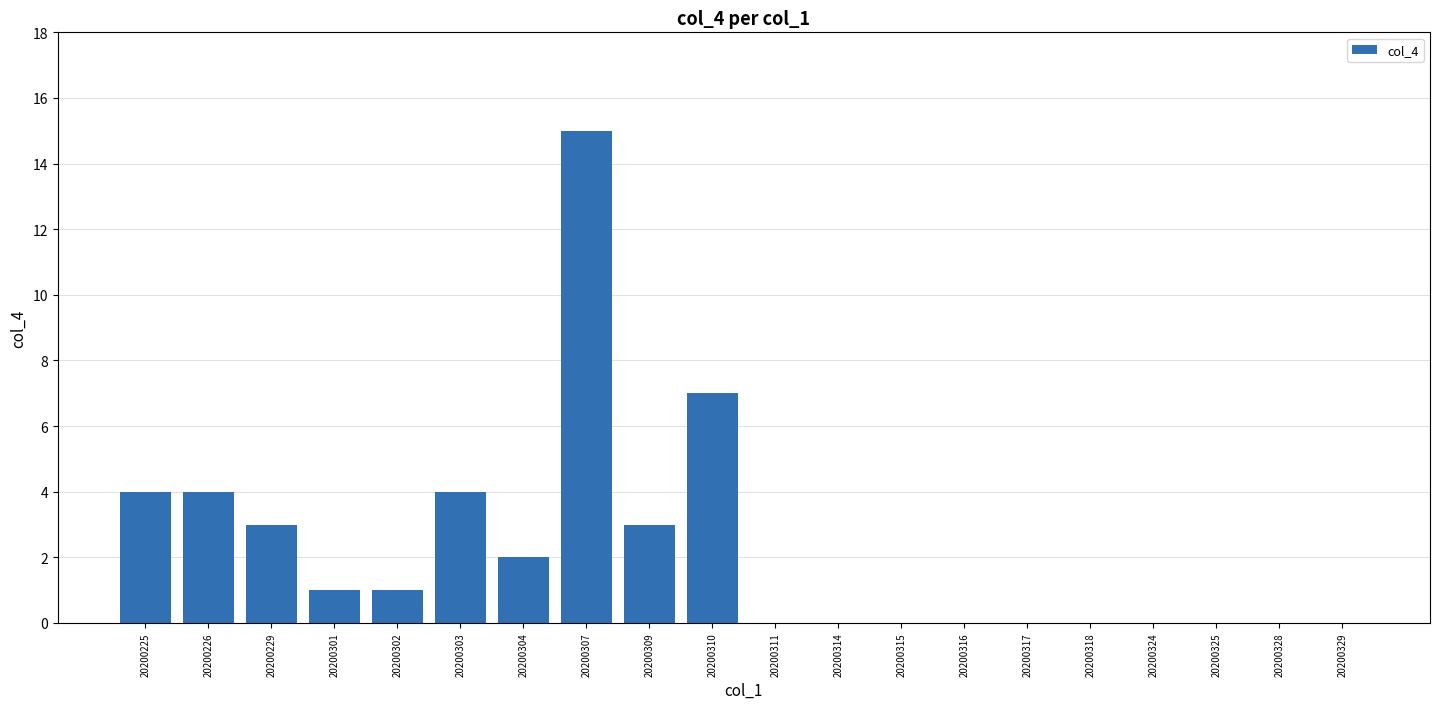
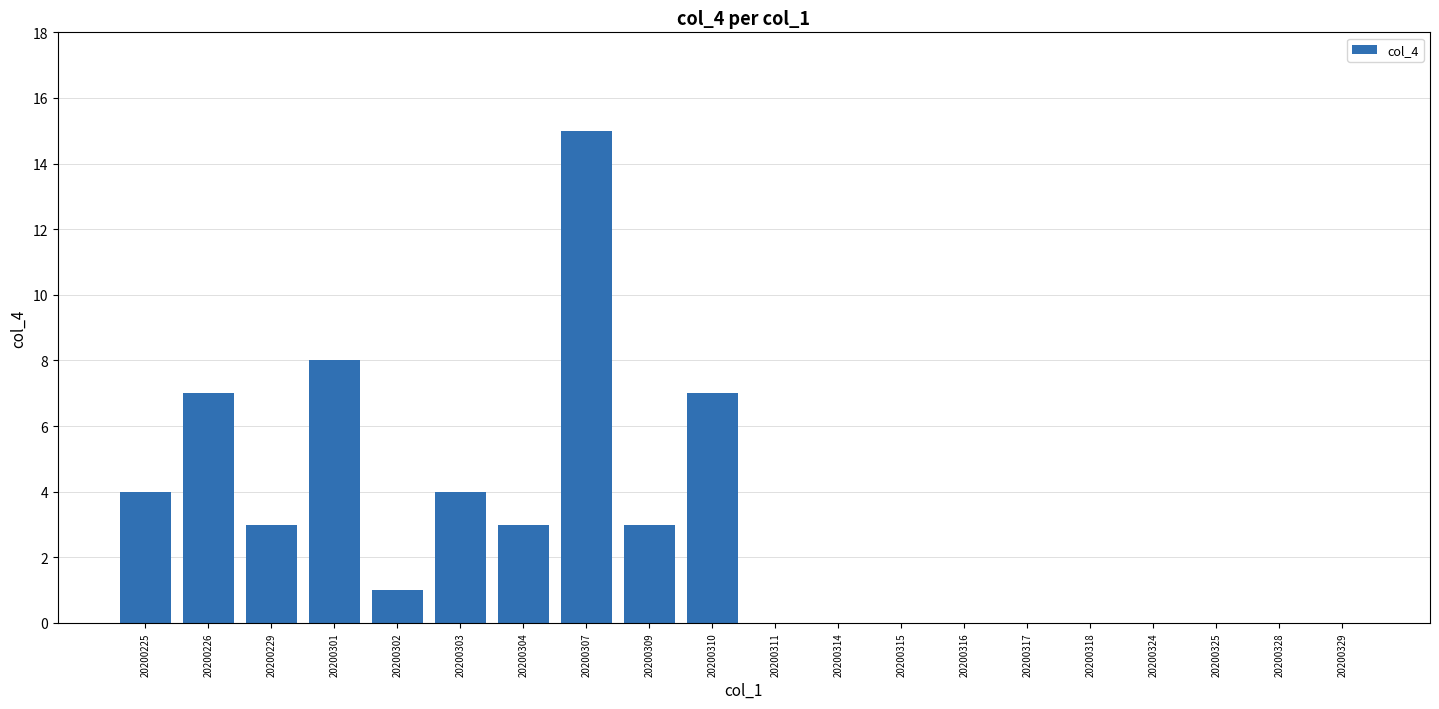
20200226: 4 -> 7
20200301: 1 -> 8
20200304: 2 -> 3
